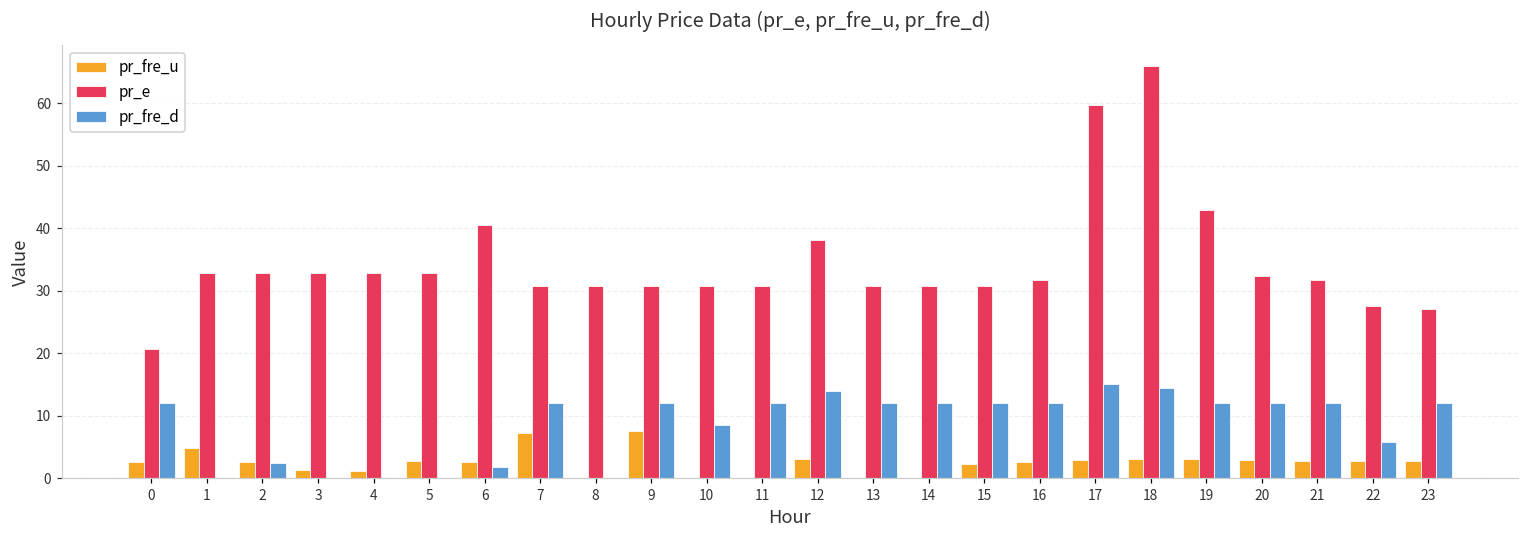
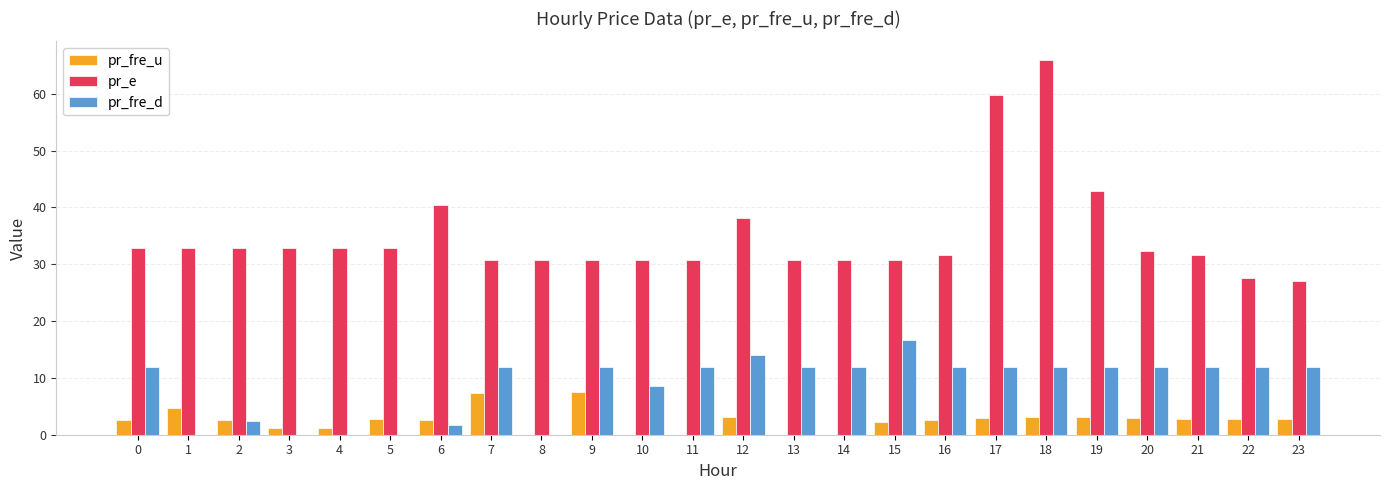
pr_e, 0: 21 -> 33
pr_fre_d, 15: 12 -> 17
pr_fre_d, 17: 15 -> 12
pr_fre_d, 18: 14 -> 12
pr_fre_d, 22: 6 -> 12
